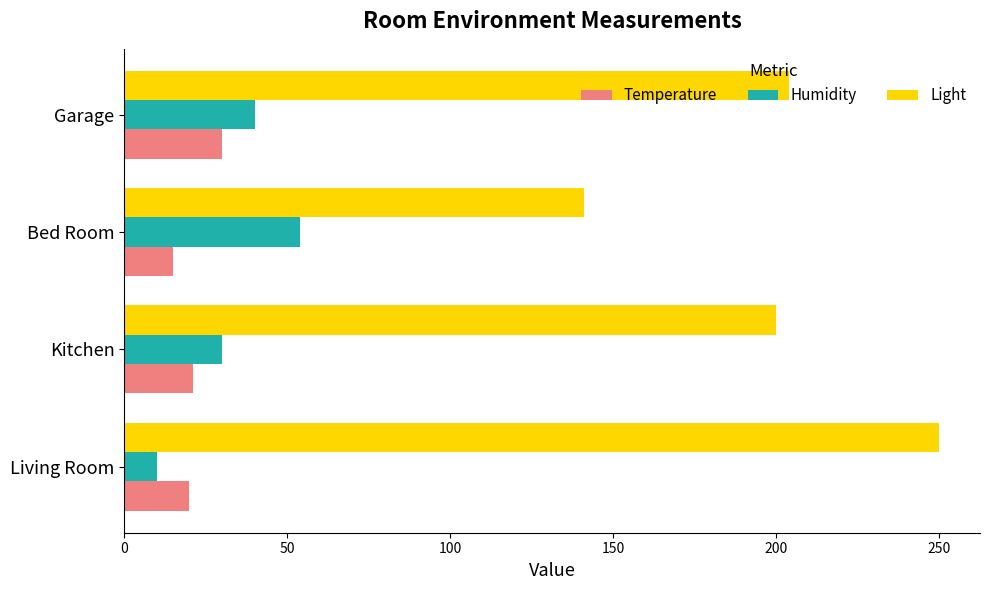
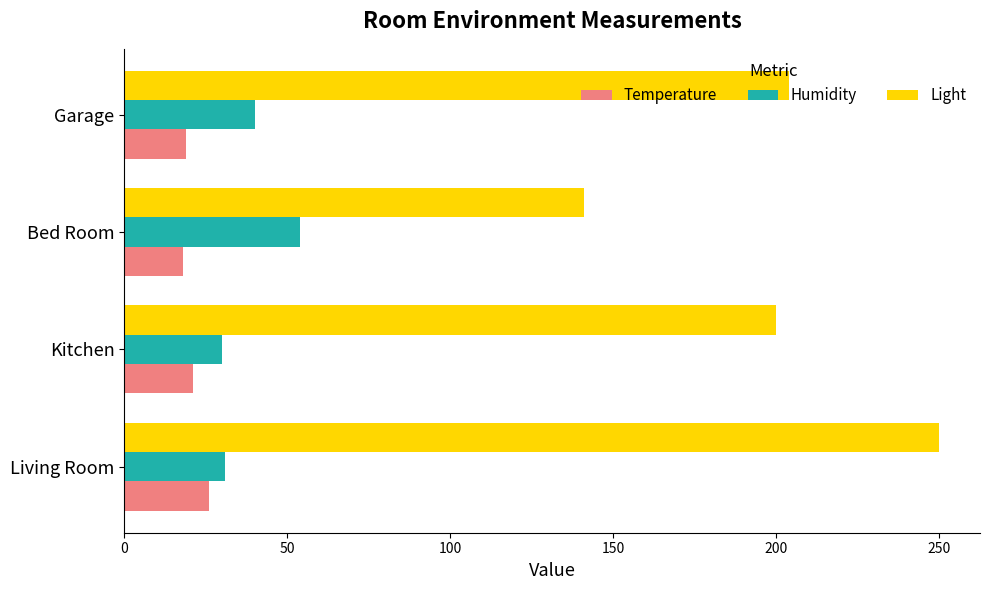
Temperature, Garage: 30 -> 19
Temperature, Bed Room: 15 -> 18
Humidity, Living Room: 10 -> 31
Temperature, Living Room: 20 -> 26
